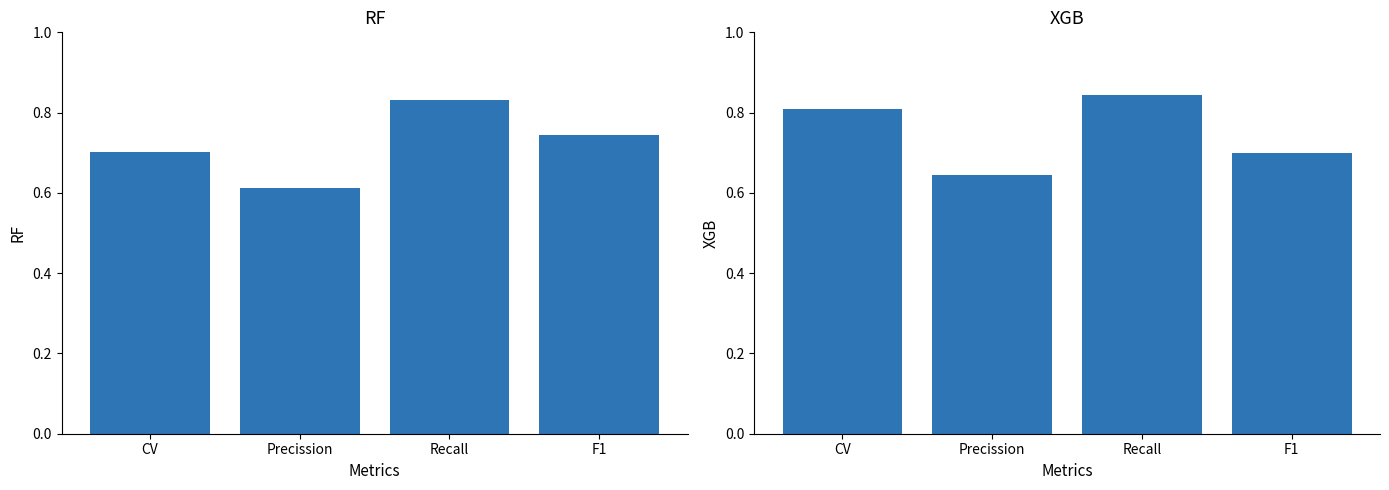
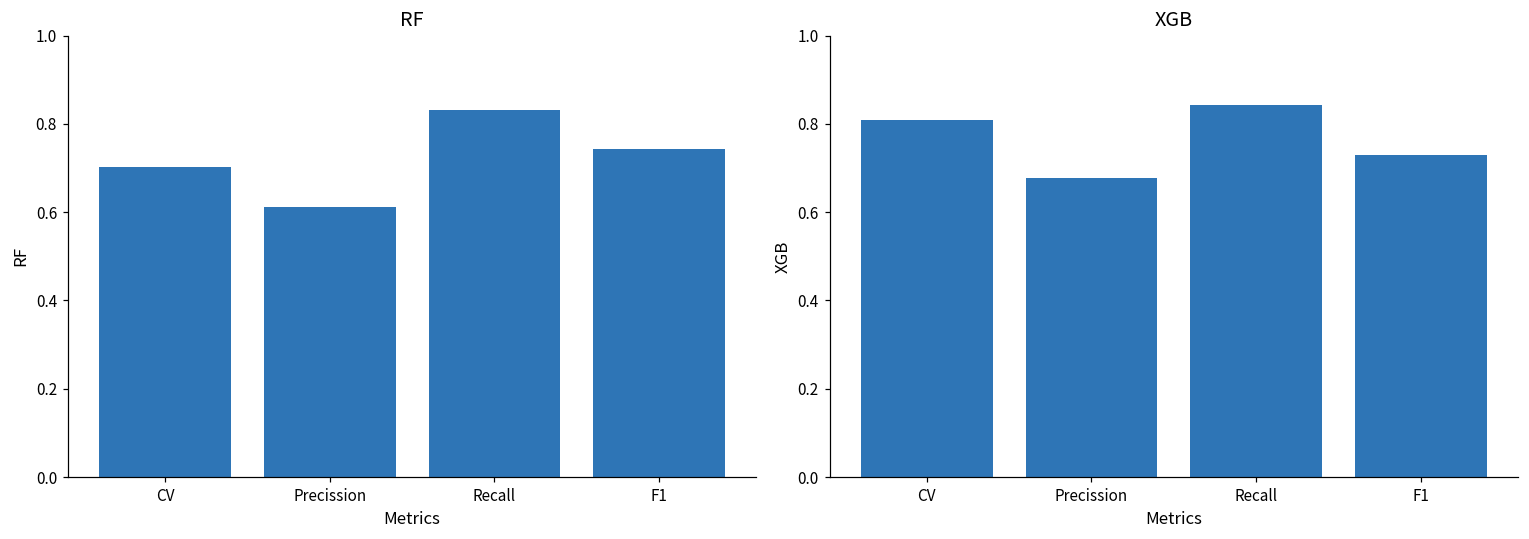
XGB, Precission: 0.64 -> 0.68
XGB, F1: 0.70 -> 0.73
